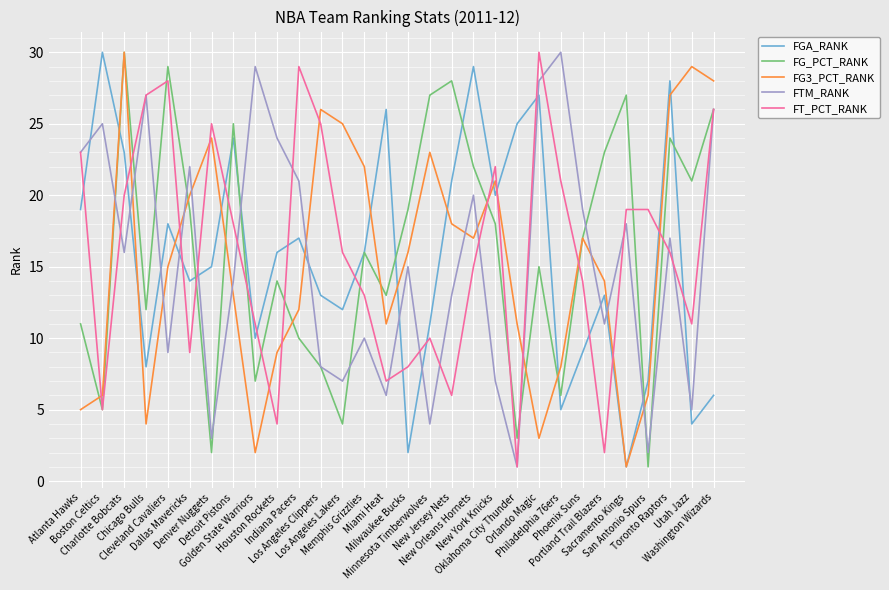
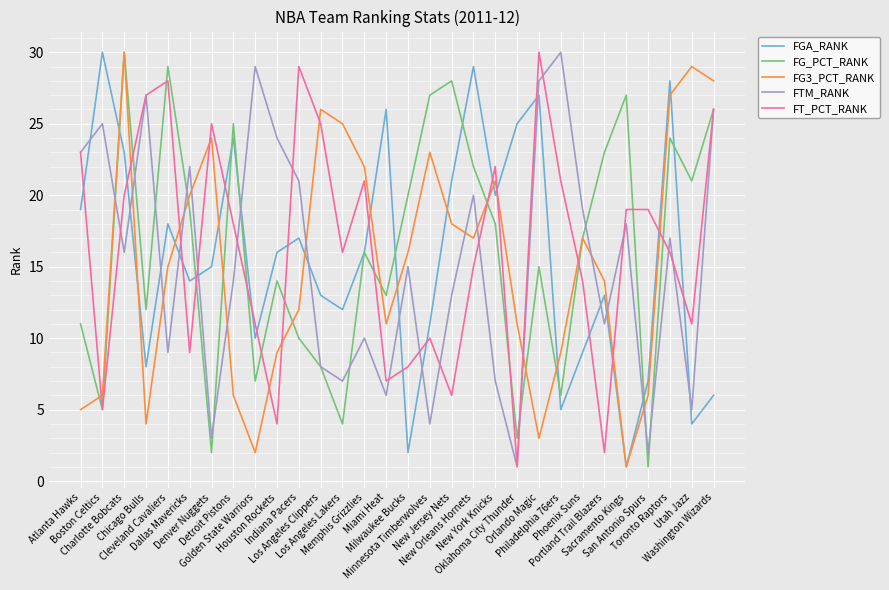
FG3_PCT_RANK, Detroit Pistons: 13 -> 6
FT_PCT_RANK, Memphis Grizzlies: 13 -> 21
FG_PCT_RANK, Milwaukee Bucks: 19 -> 20
FG3_PCT_RANK, Philadelphia 76ers: 8 -> 9
